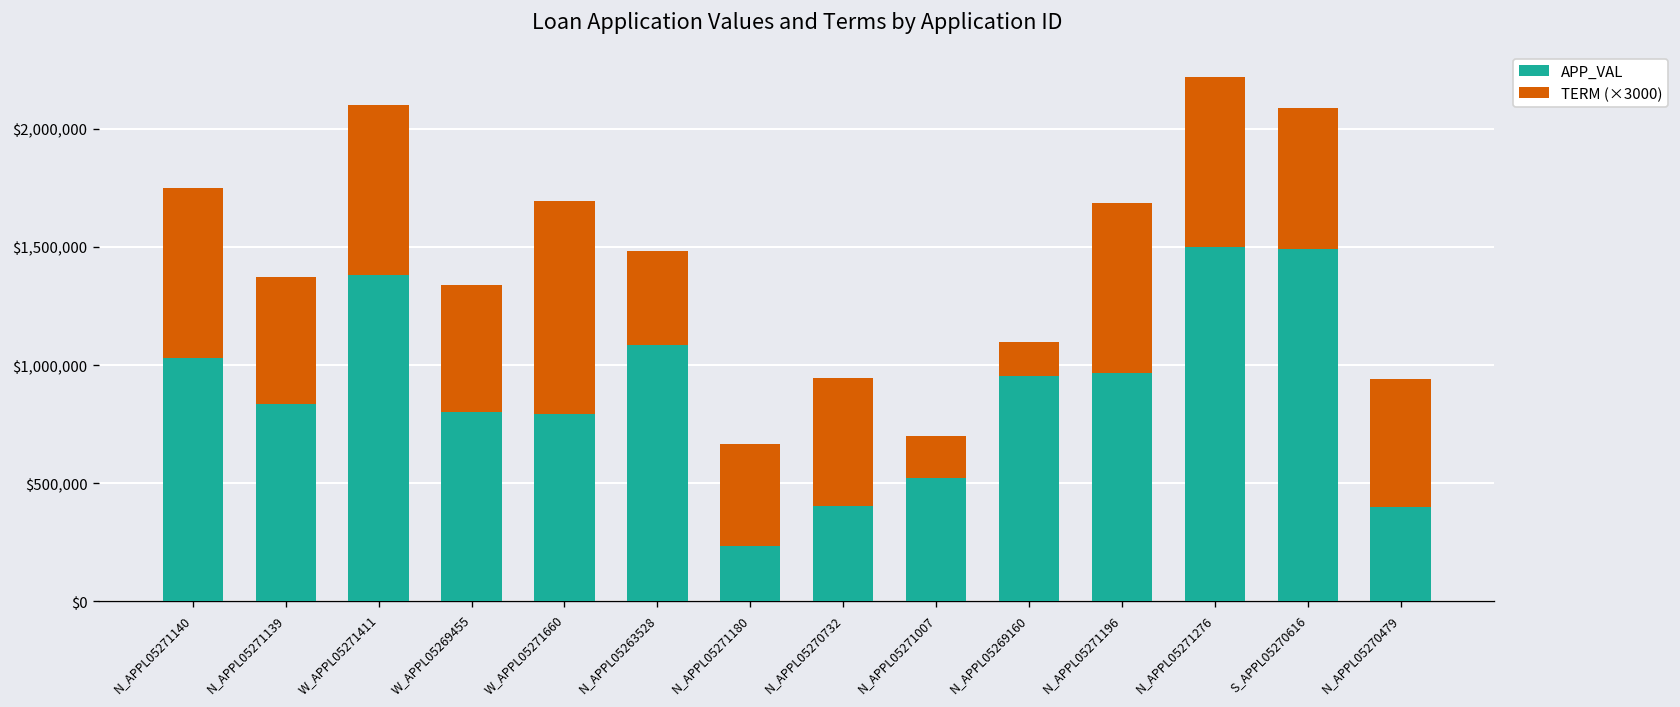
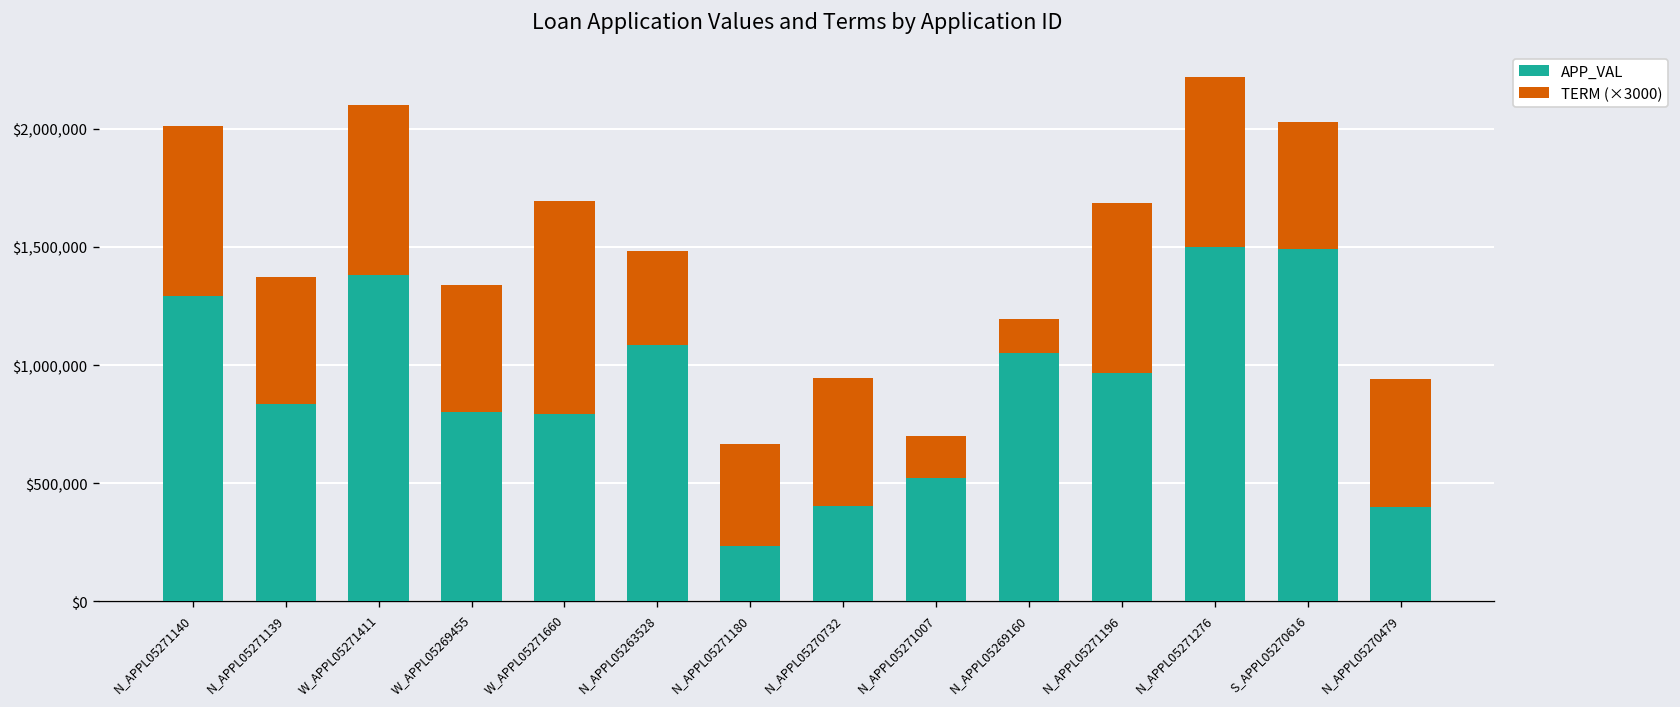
APP_VAL, N_APPL05271140: $1,030,000 -> $1,290,000
APP_VAL, N_APPL05269160: $950,000 -> $1,050,000
TERM (×3000), S_APPL05270616: $600,000 -> $540,000
